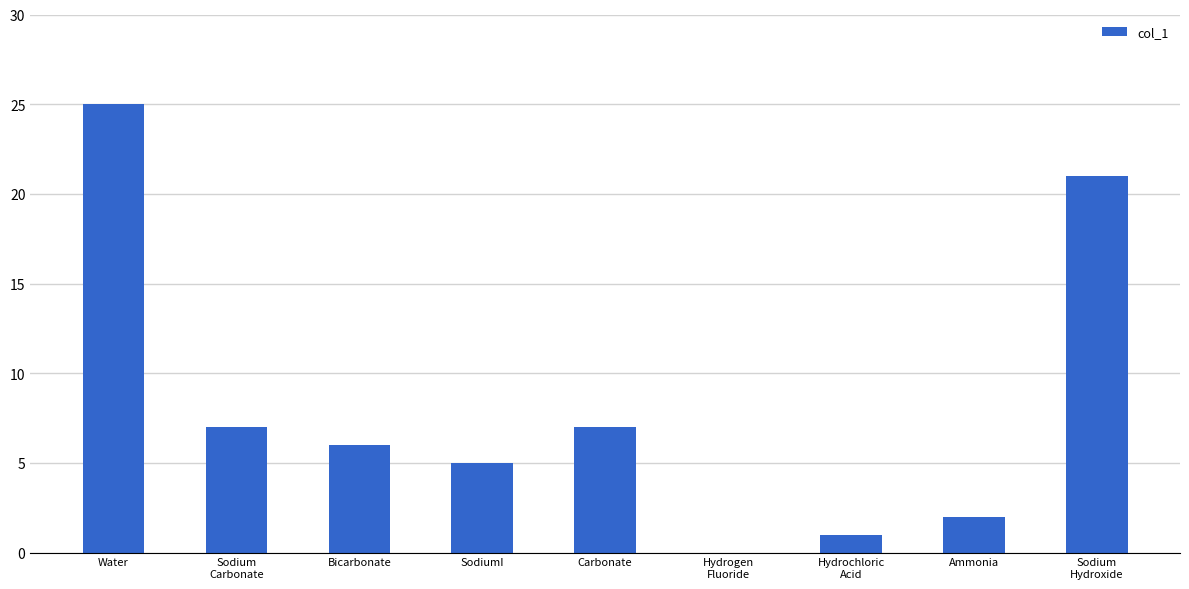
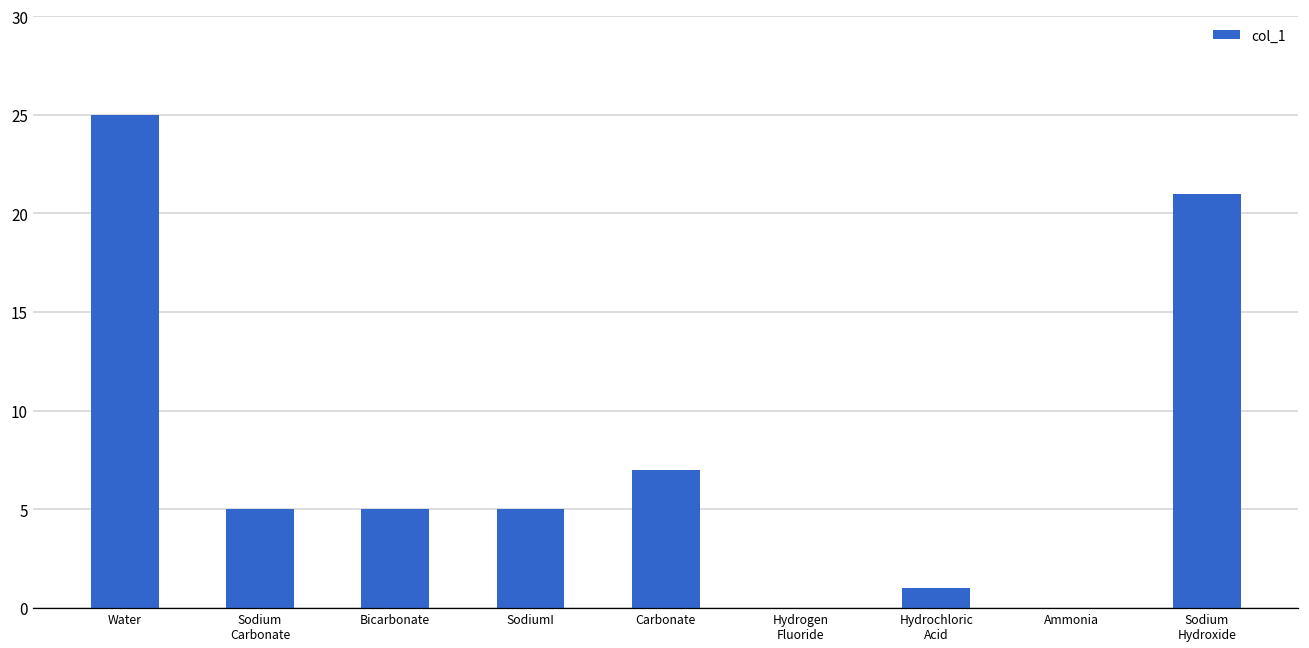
Sodium Carbonate: 7 -> 5
Bicarbonate: 6 -> 5
Ammonia: 2 -> 0
